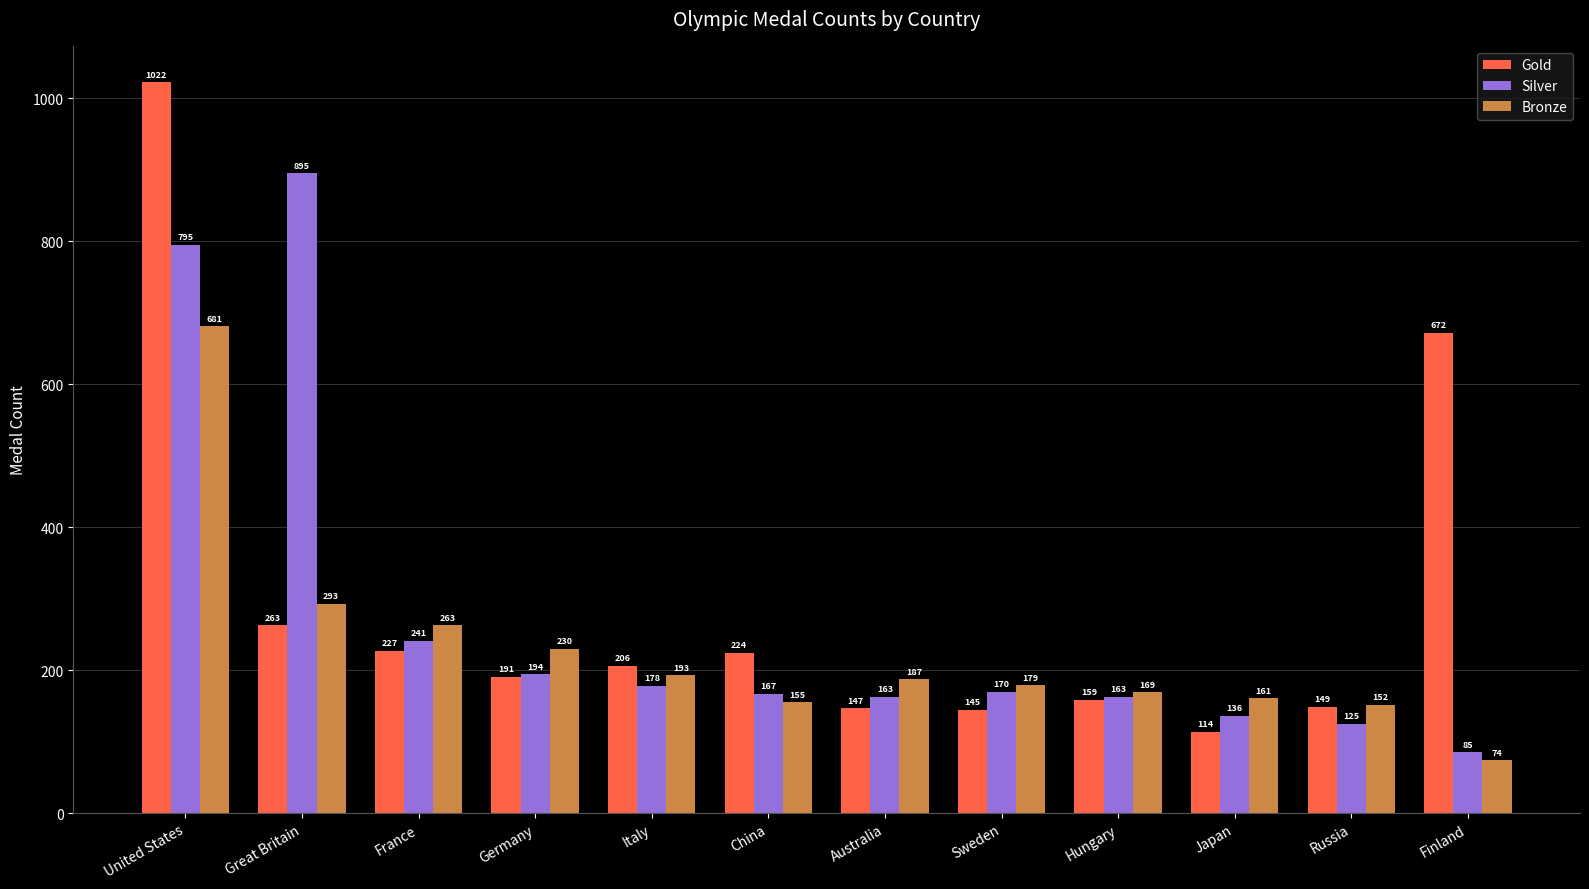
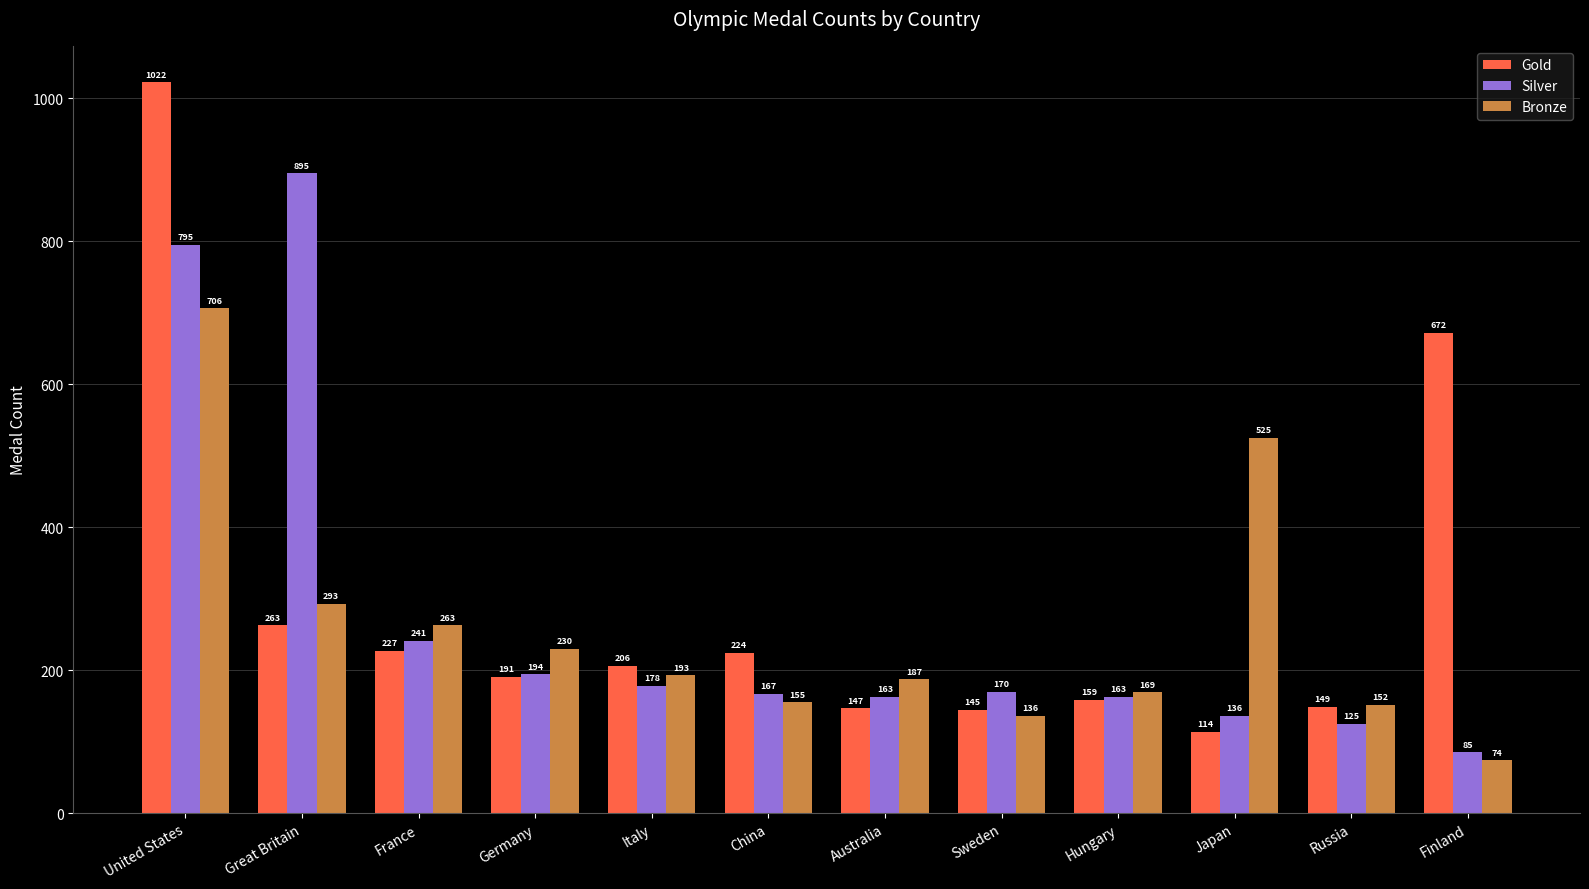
Bronze, United States: 681 -> 706
Bronze, Sweden: 179 -> 136
Bronze, Japan: 161 -> 525
